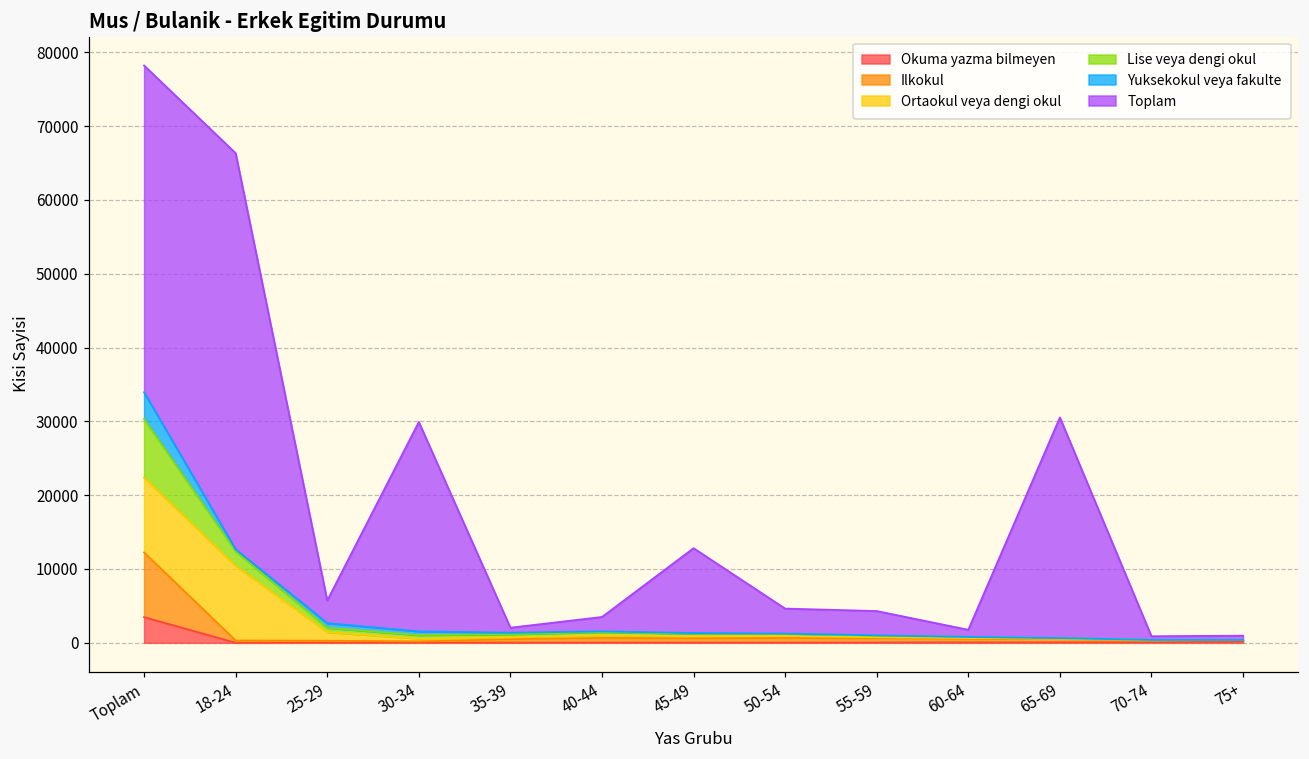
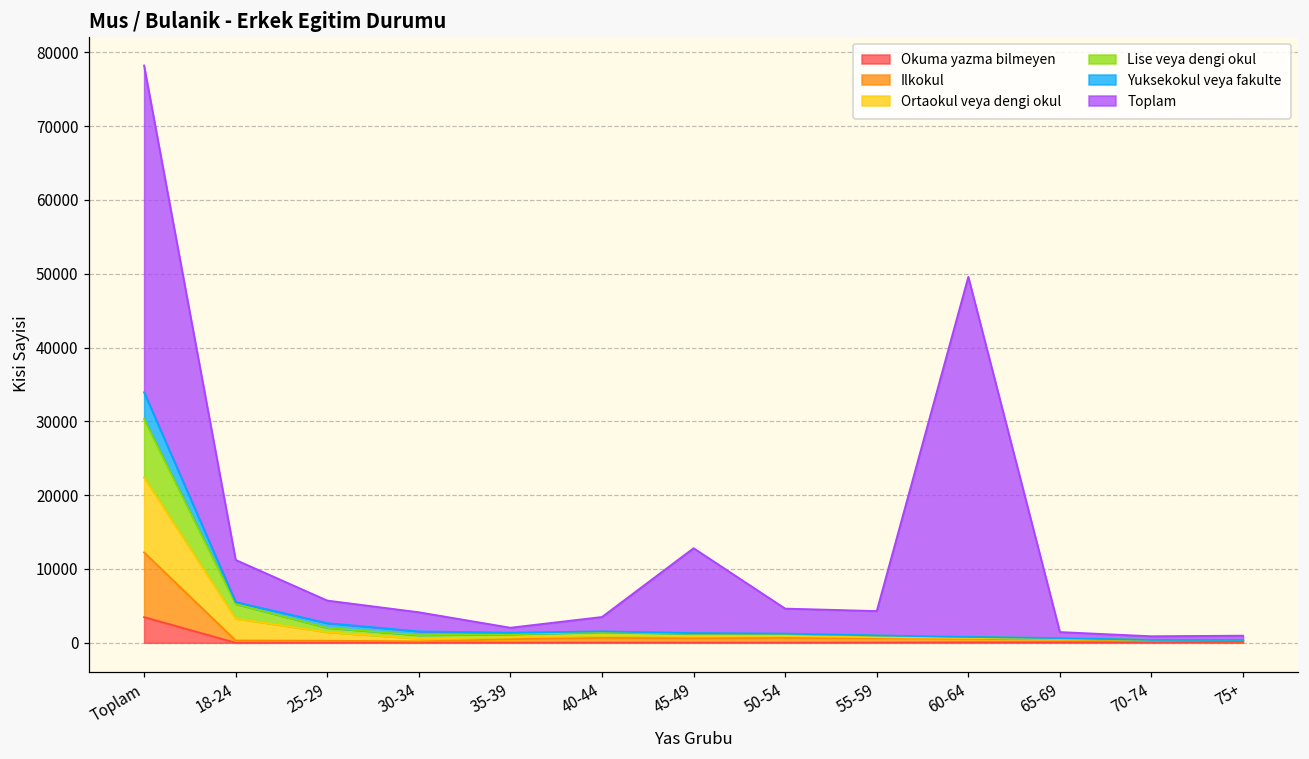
Ortaokul veya dengi okul, 18-24: 10000 -> 3000
Toplam, 18-24: 54000 -> 6000
Toplam, 30-34: 28000 -> 3000
Toplam, 60-64: 1000 -> 49000
Toplam, 65-69: 30000 -> 1000
